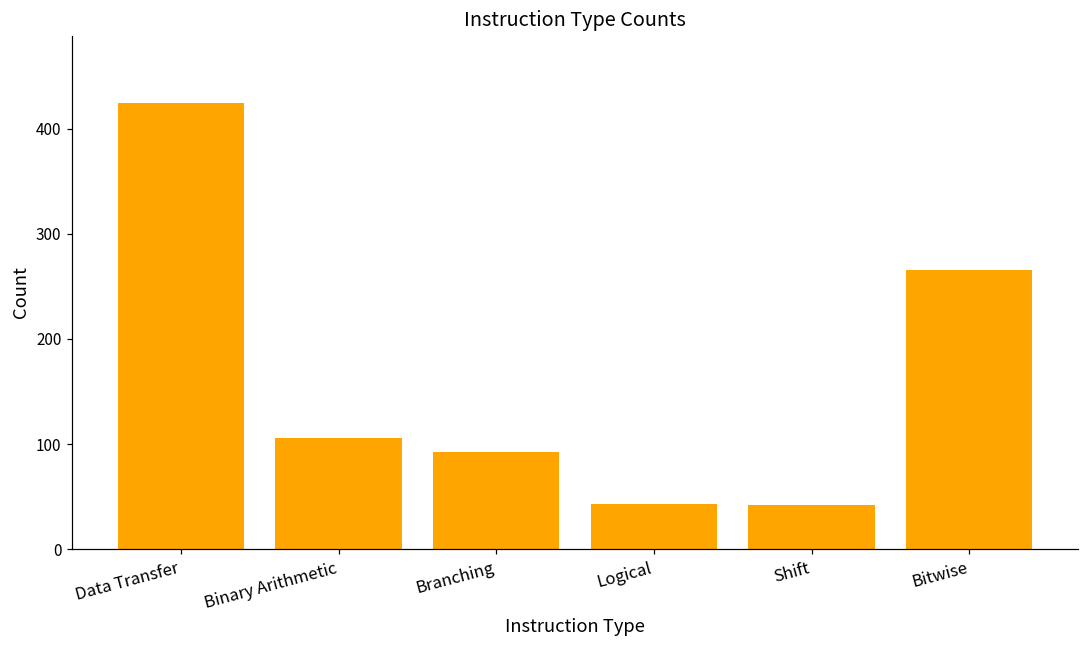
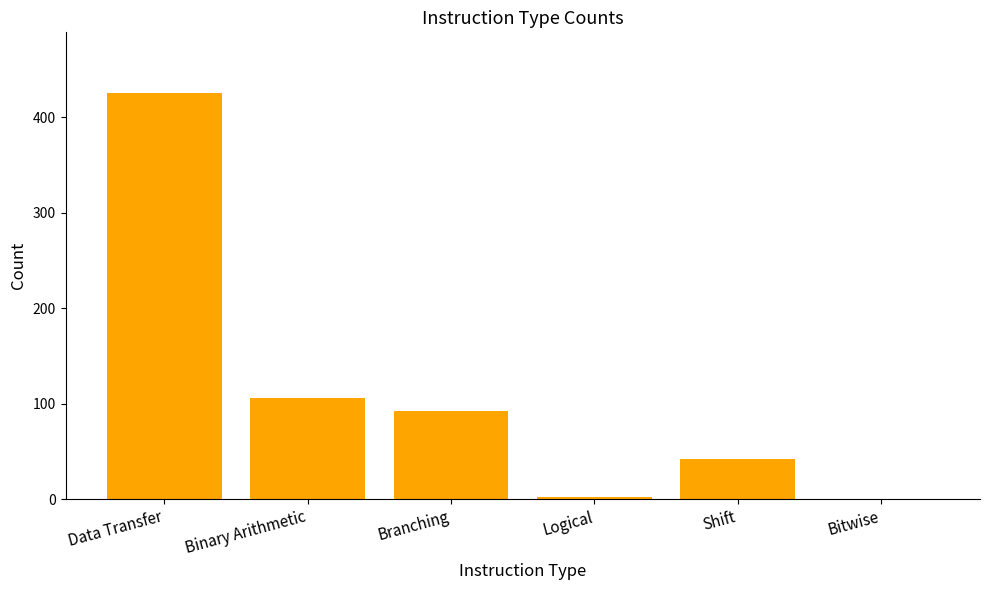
Logical: 40 -> 0
Bitwise: 270 -> 0
